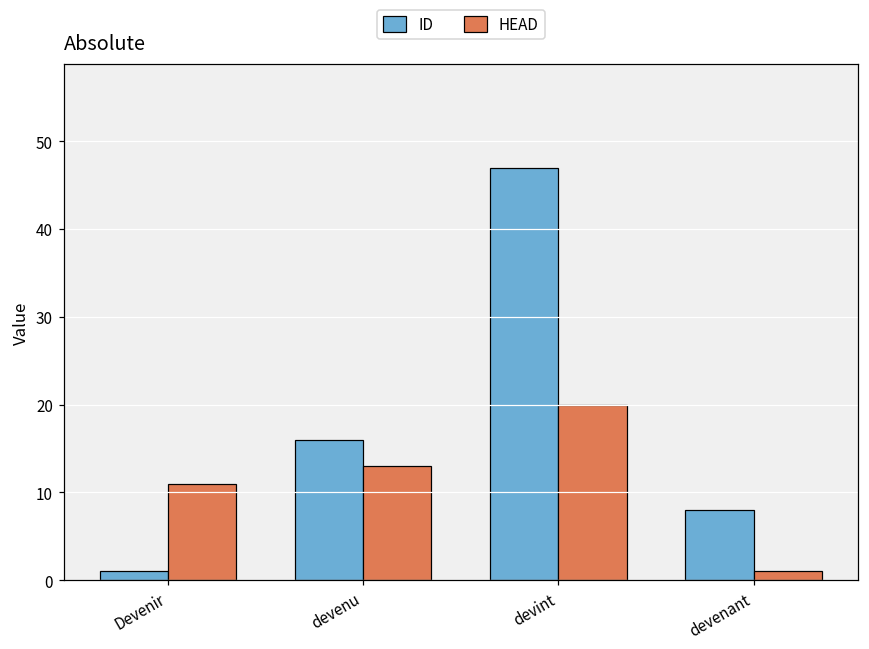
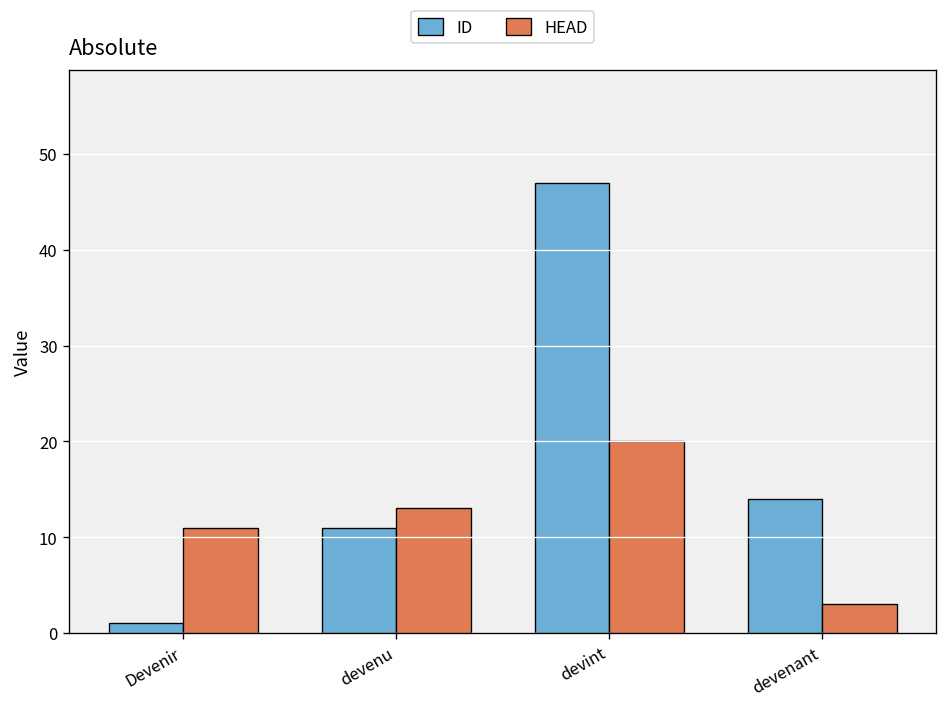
ID, devenu: 16 -> 11
ID, devenant: 8 -> 14
HEAD, devenant: 1 -> 3
